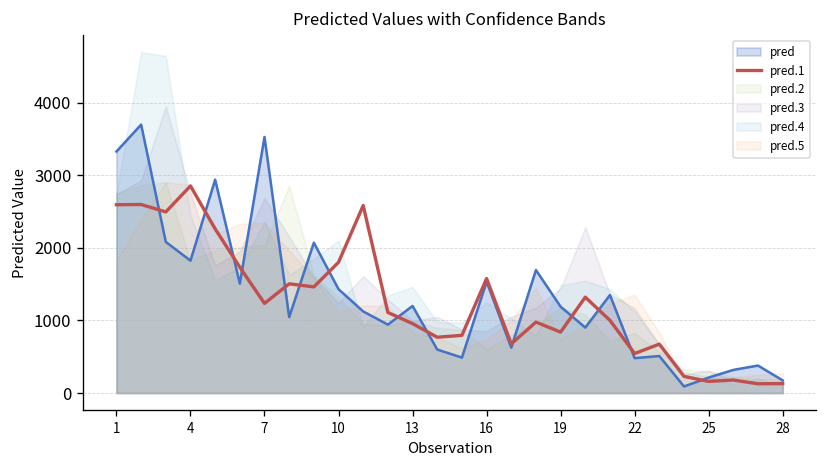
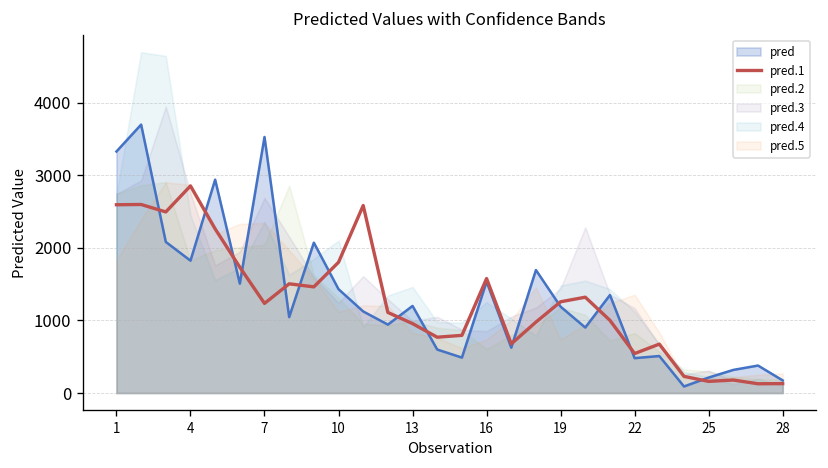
pred.1, 19: 800 -> 1300
